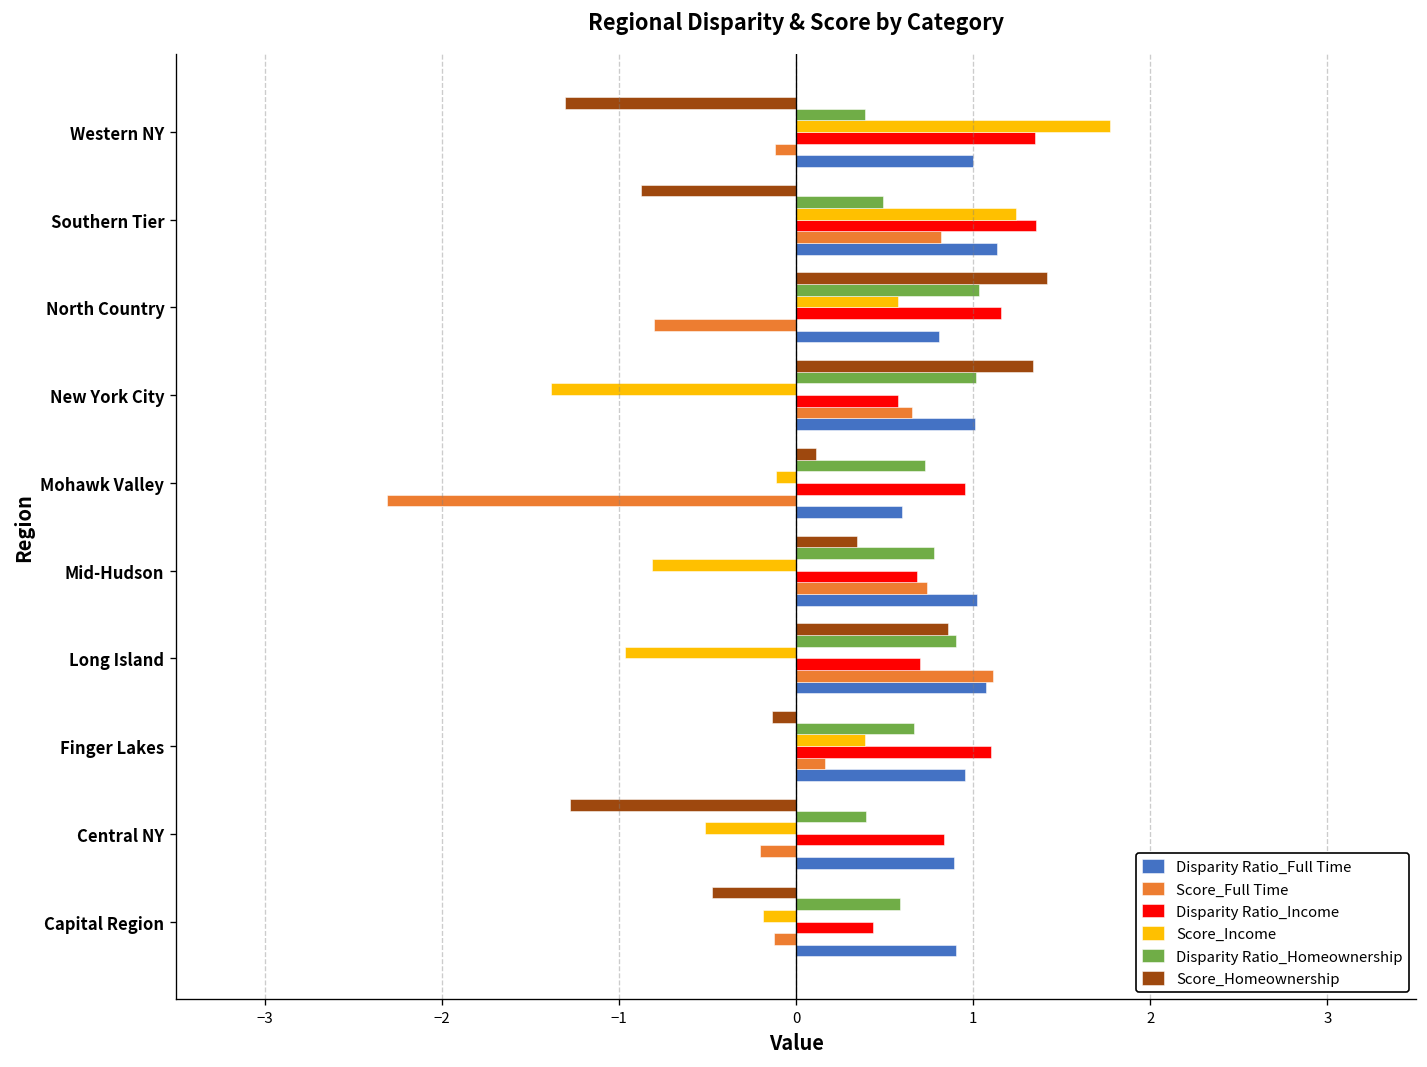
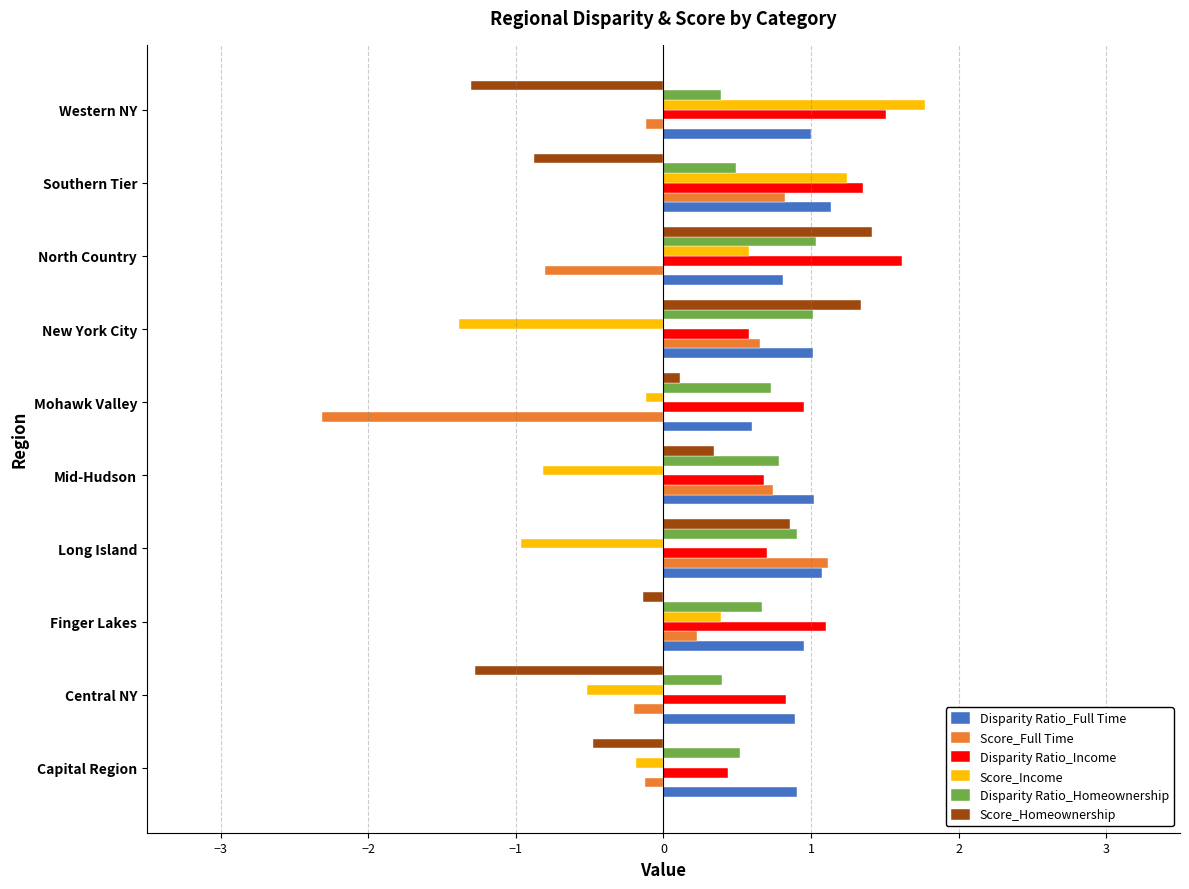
Disparity Ratio_Income, Western NY: 1.35 -> 1.51
Disparity Ratio_Income, North Country: 1.16 -> 1.62
Score_Full Time, Finger Lakes: 0.17 -> 0.23
Disparity Ratio_Homeownership, Capital Region: 0.59 -> 0.52
